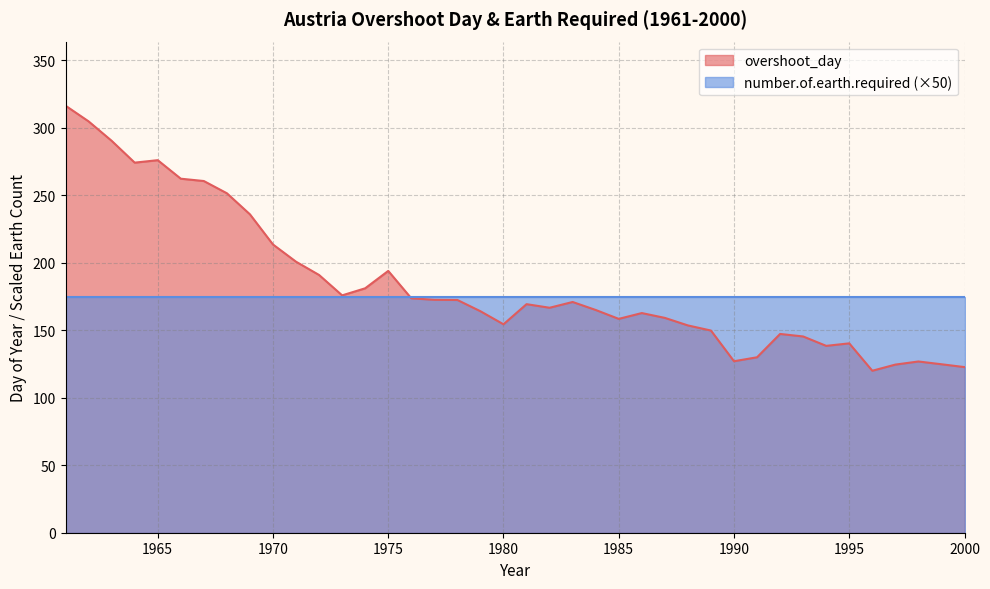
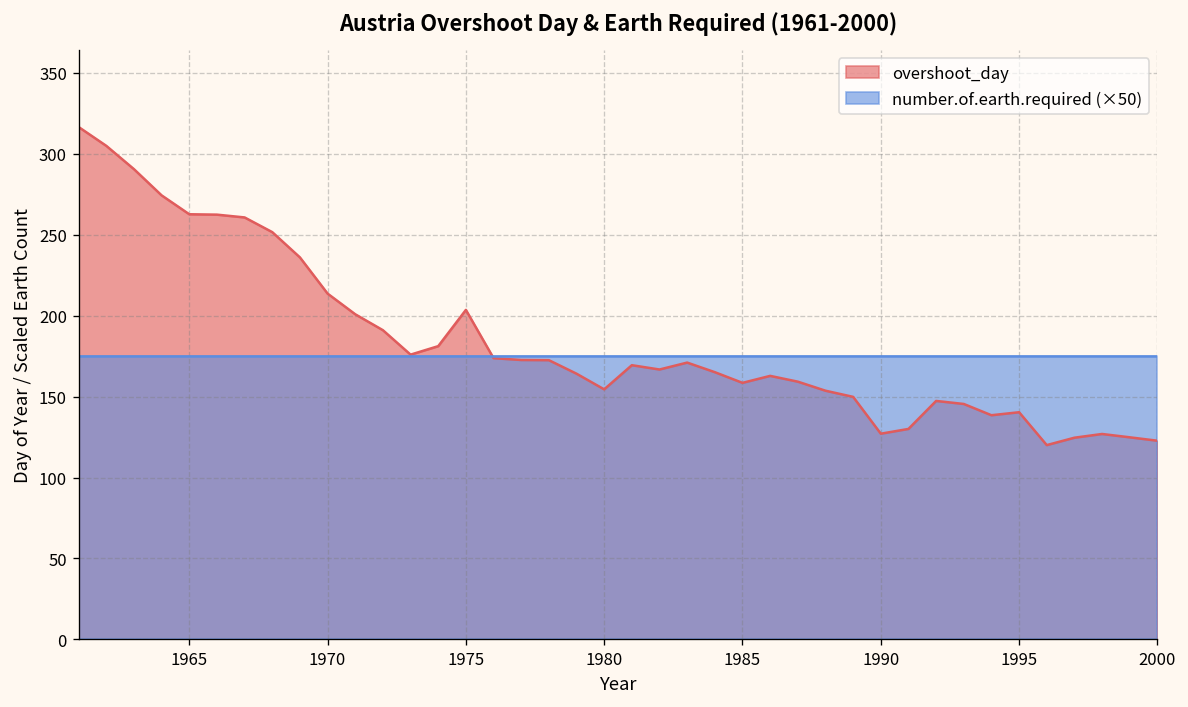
overshoot_day, 1965: 276 -> 263
overshoot_day, 1975: 194 -> 204
